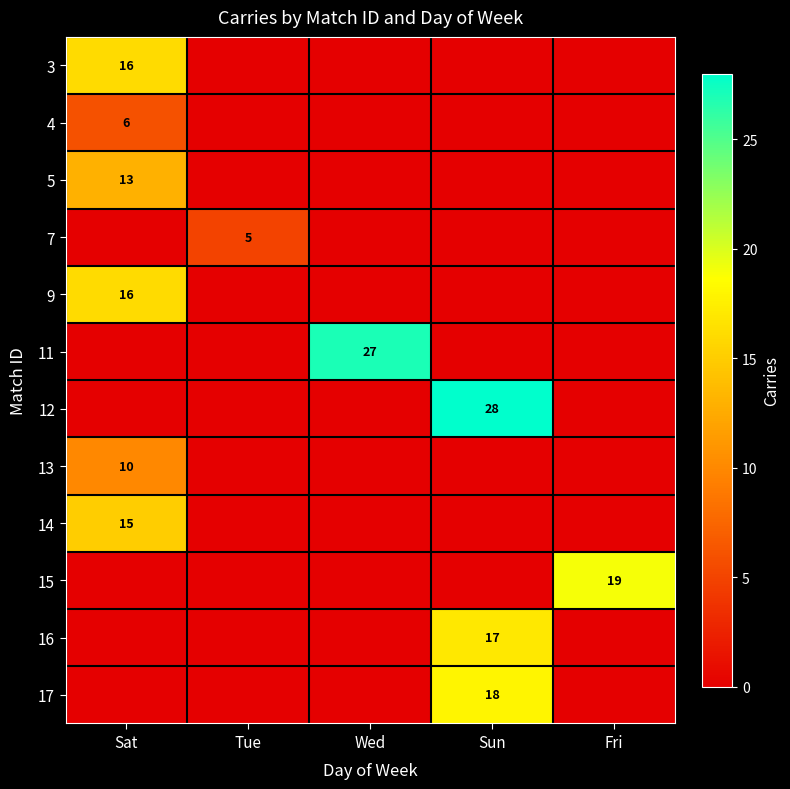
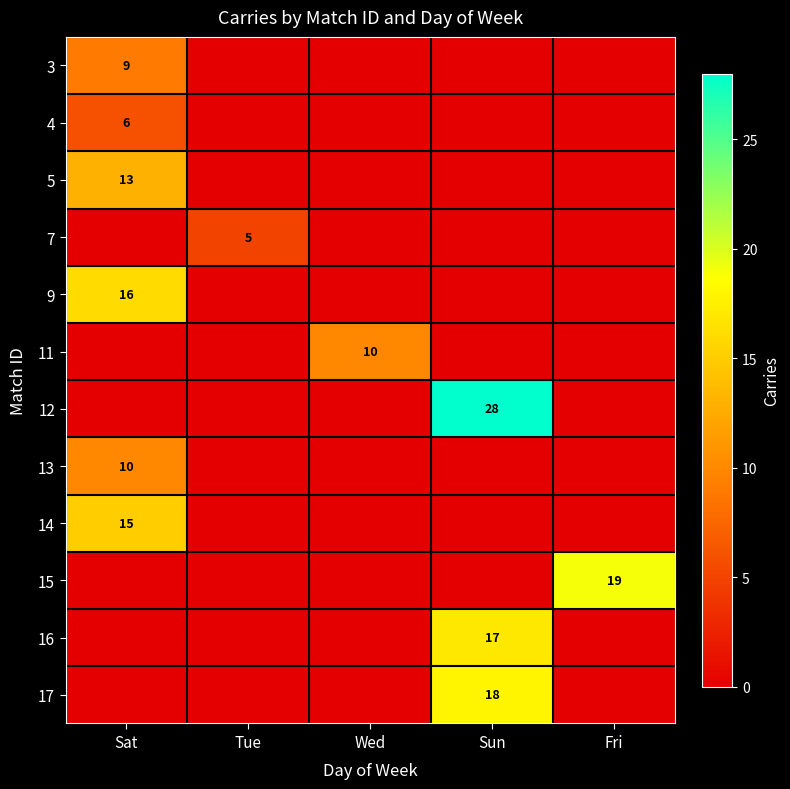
3, Sat: 16 -> 9
11, Wed: 27 -> 10
